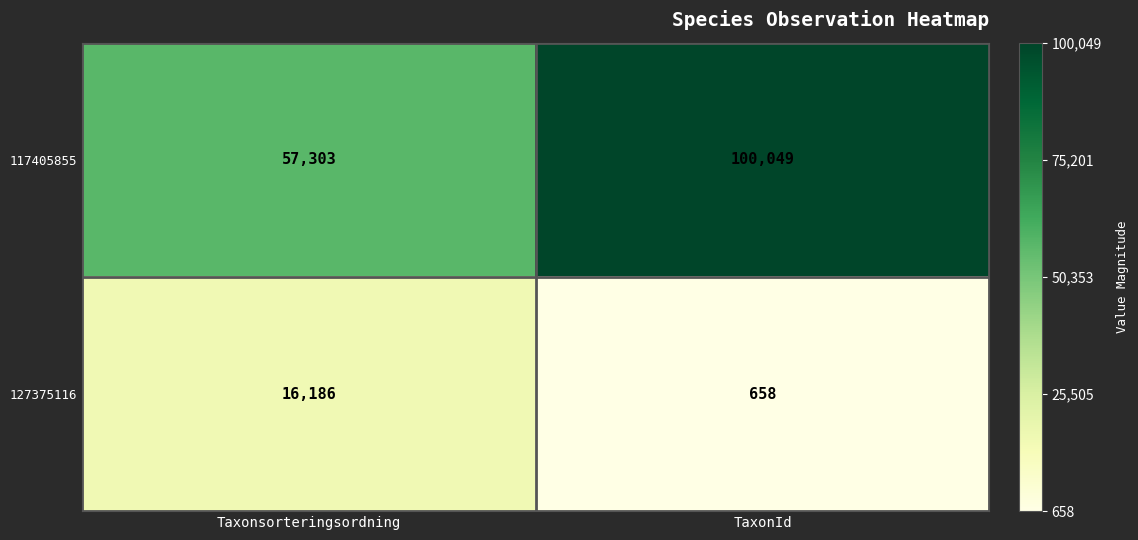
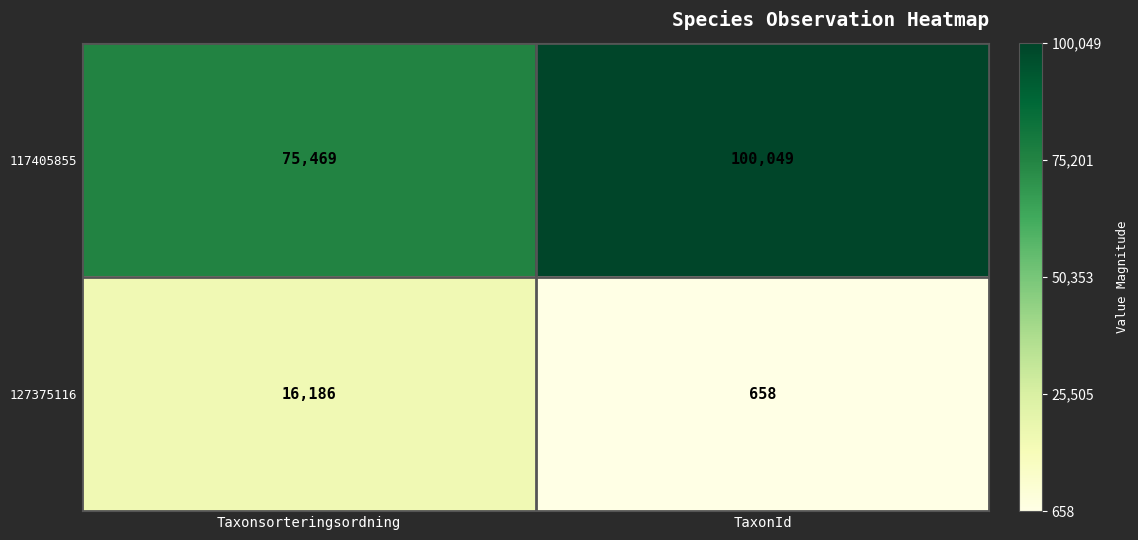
117405855, Taxonsorteringsordning: 57,303 -> 75,469
